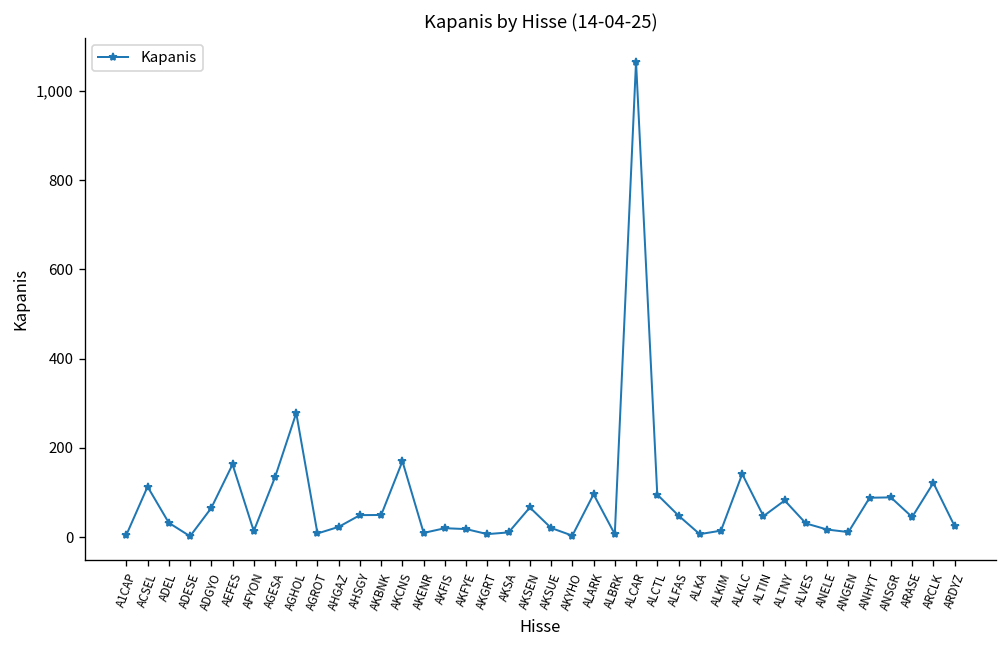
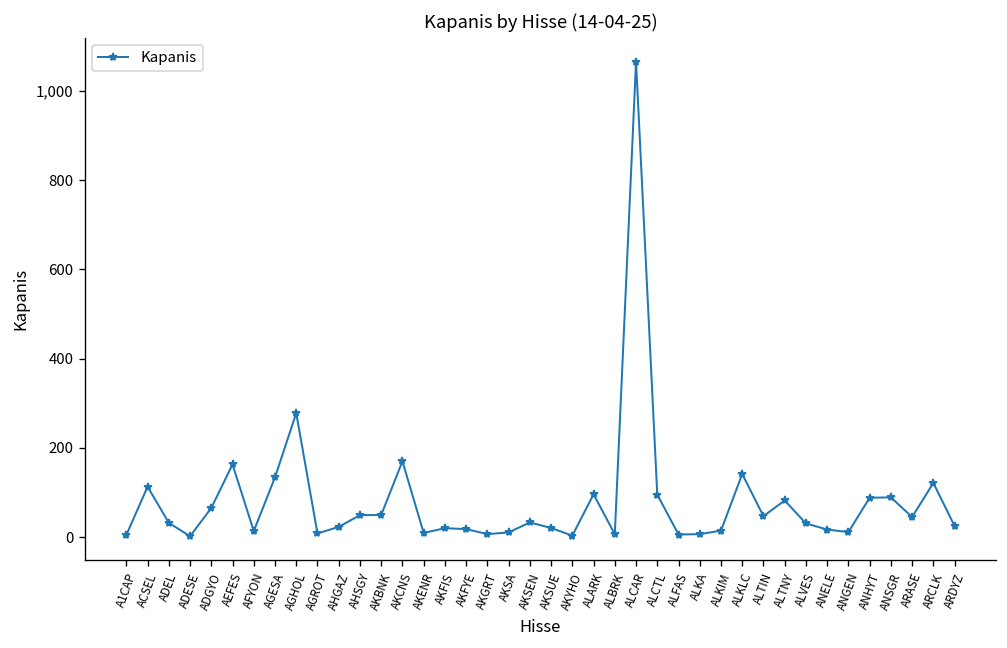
AKSEN: 70 -> 30
ALFAS: 50 -> 10
